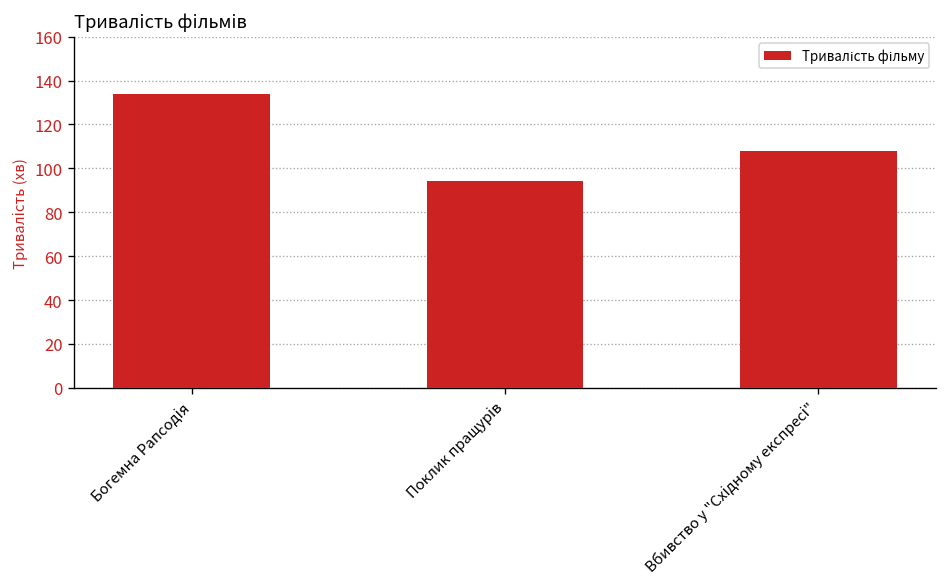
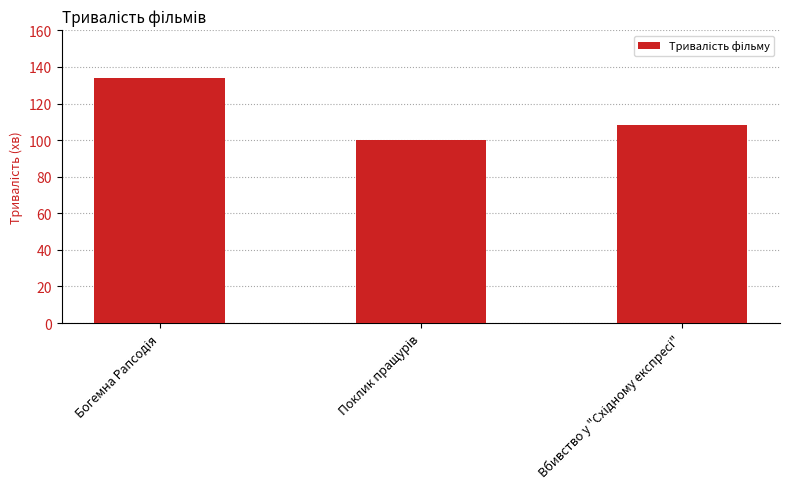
Поклик пращурів: 94 -> 100
